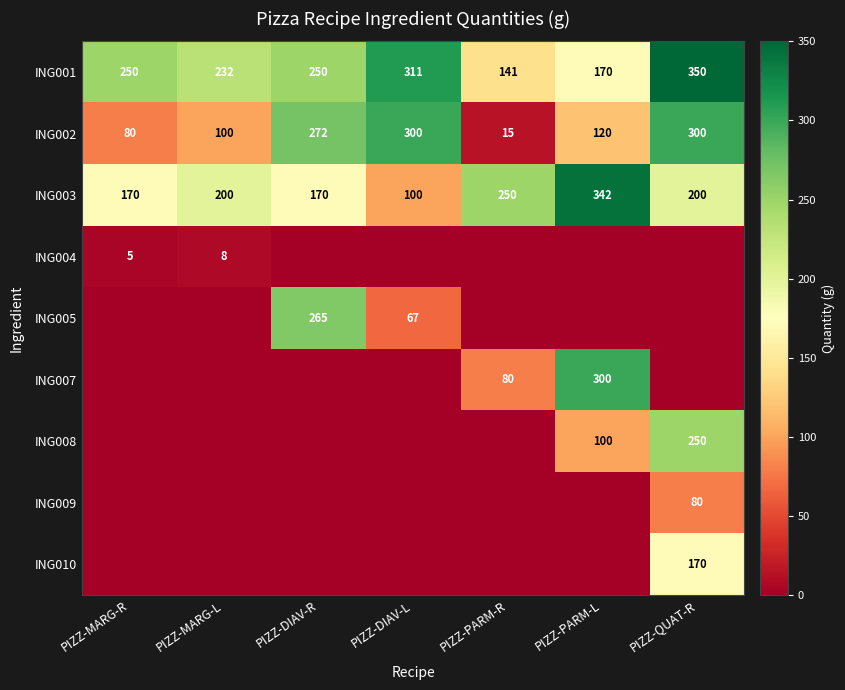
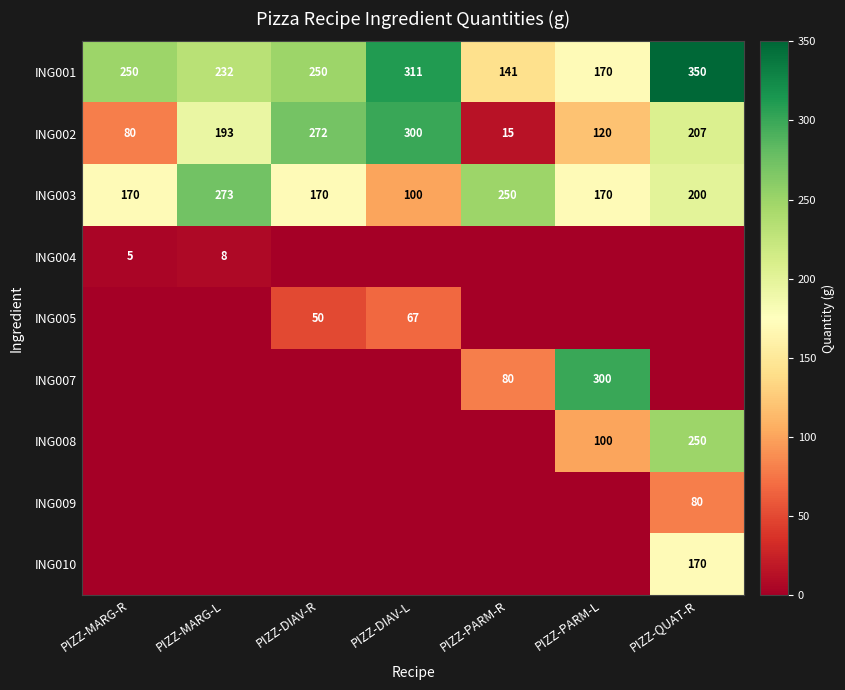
ING002, PIZZ-MARG-L: 100 -> 193
ING002, PIZZ-QUAT-R: 300 -> 207
ING003, PIZZ-MARG-L: 200 -> 273
ING003, PIZZ-PARM-L: 342 -> 170
ING005, PIZZ-DIAV-R: 265 -> 50
